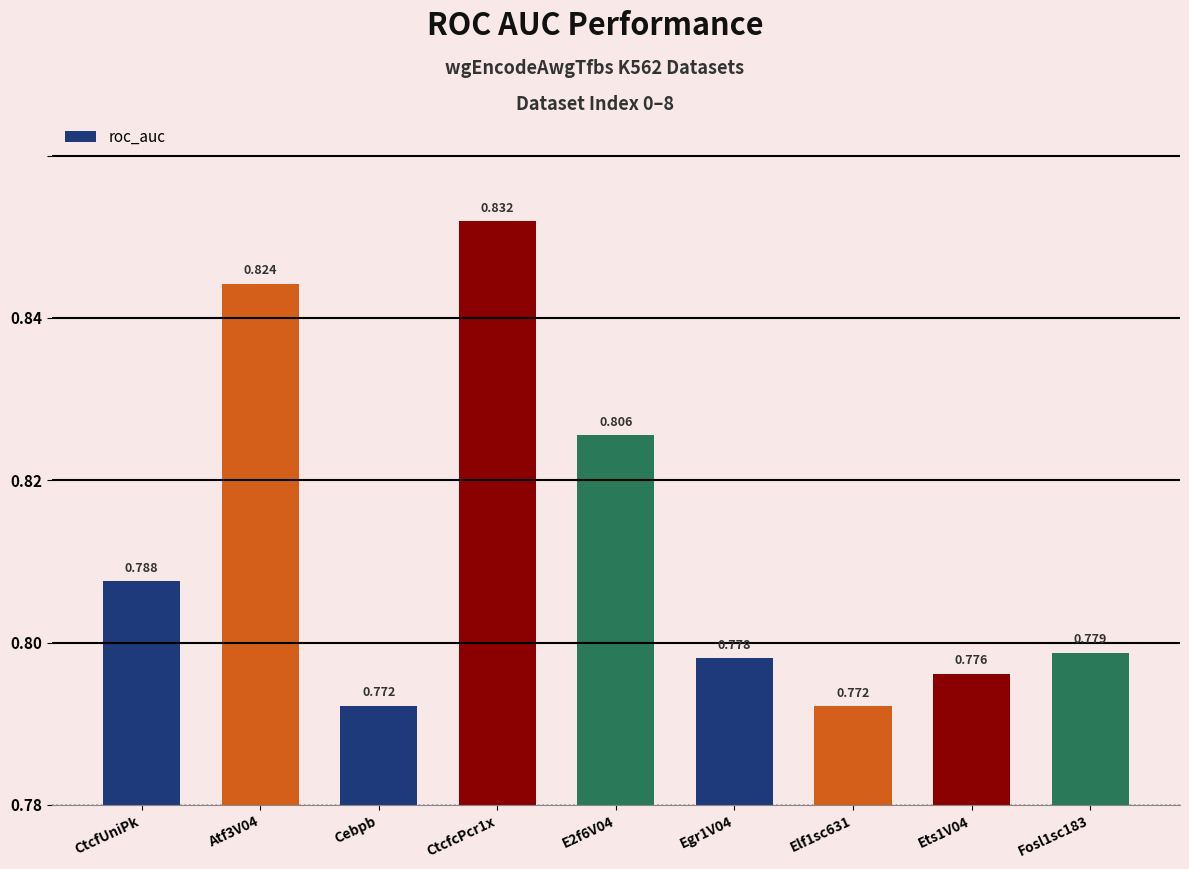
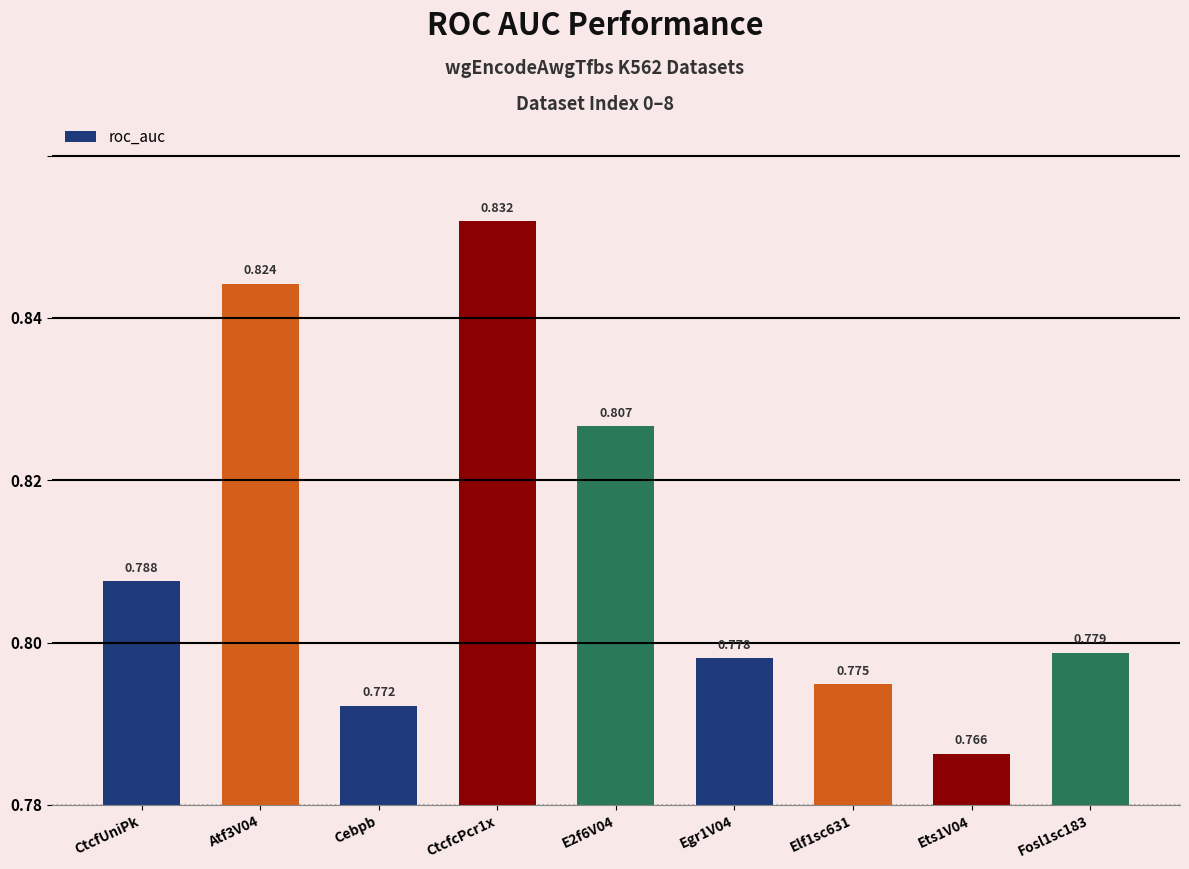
E2f6V04: 0.806 -> 0.807
Elf1sc631: 0.772 -> 0.775
Ets1V04: 0.776 -> 0.766
